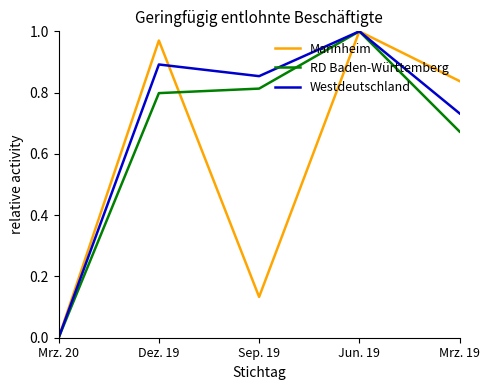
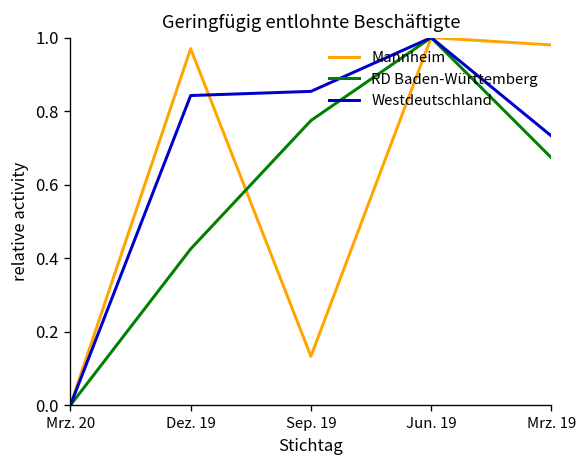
RD Baden-Württemberg, Dez. 19: 0.80 -> 0.43
Westdeutschland, Dez. 19: 0.89 -> 0.84
RD Baden-Württemberg, Sep. 19: 0.81 -> 0.77
Mannheim, Mrz. 19: 0.84 -> 0.98
